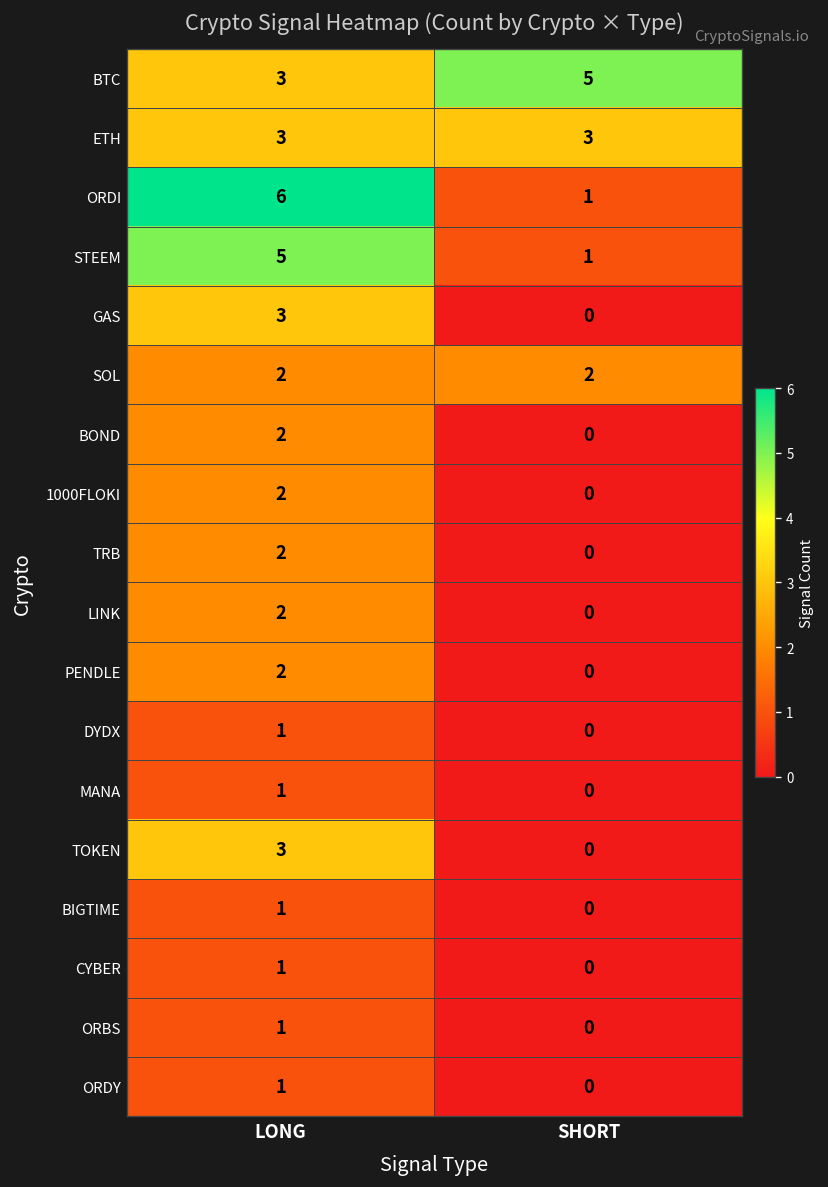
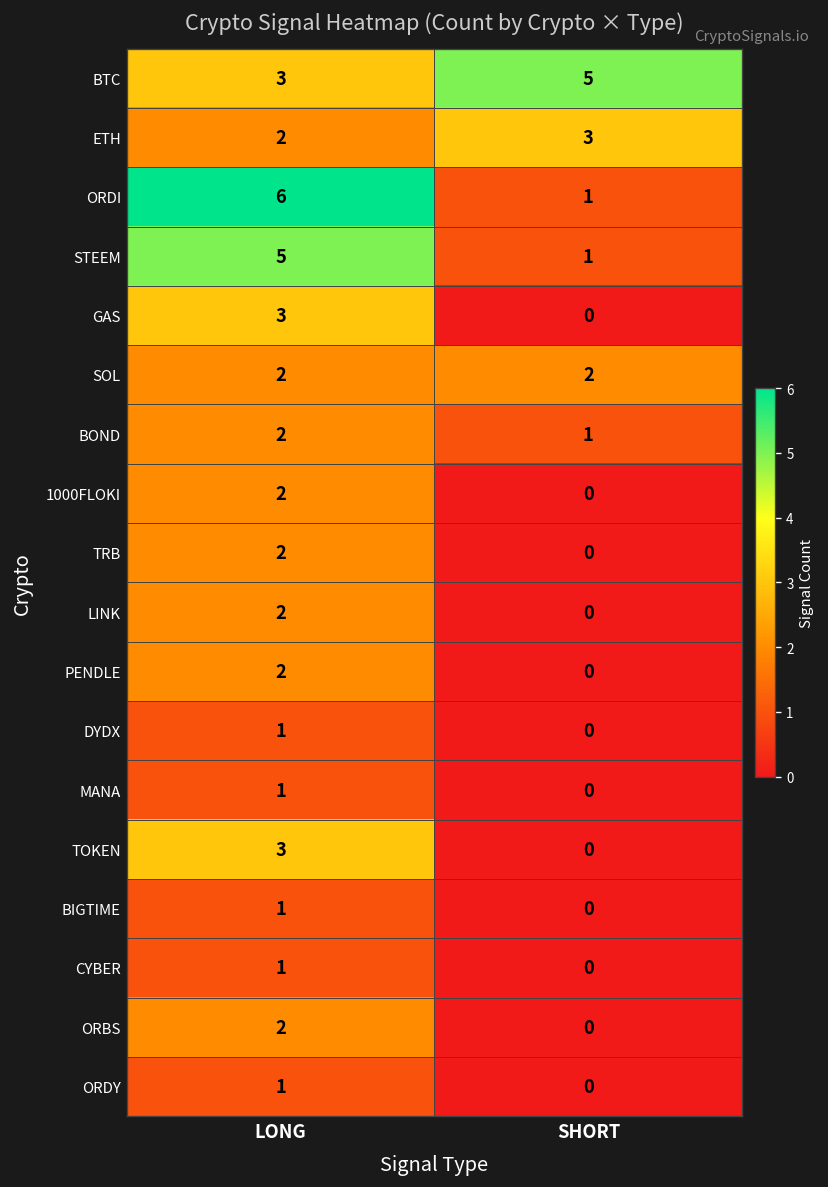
ETH, LONG: 3 -> 2
BOND, SHORT: 0 -> 1
ORBS, LONG: 1 -> 2
